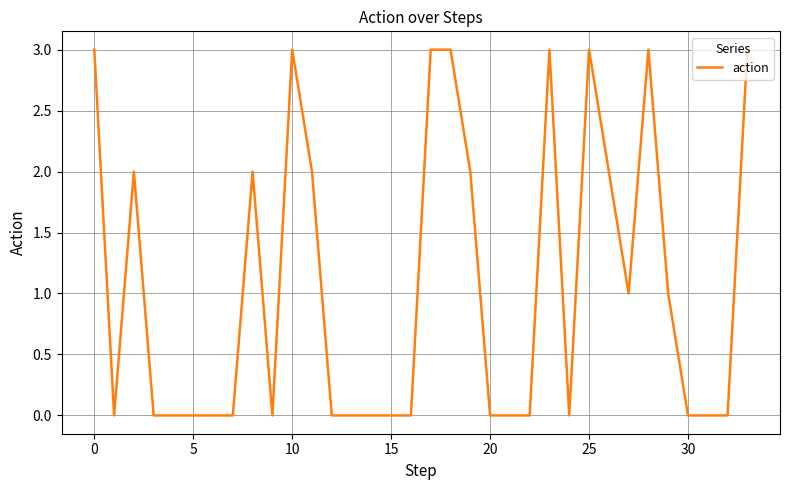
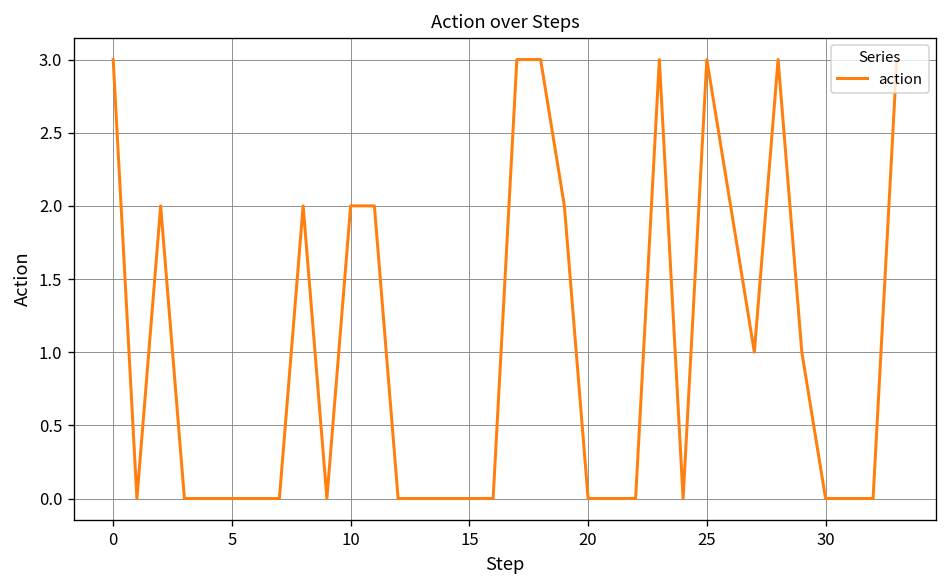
10: 3 -> 2
